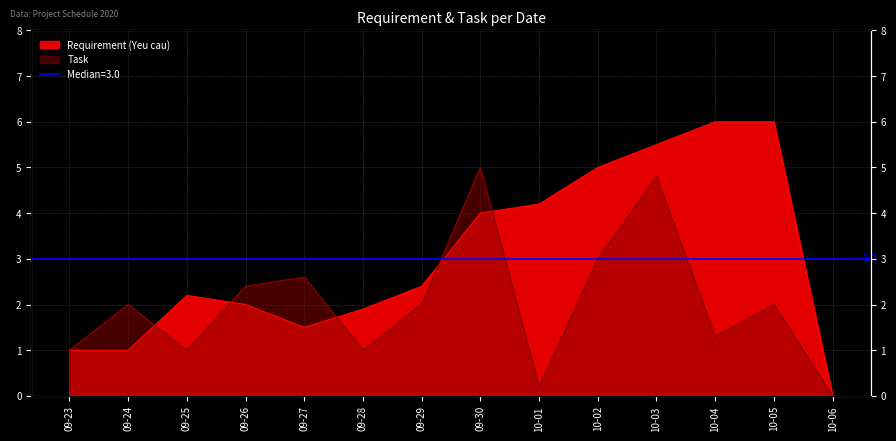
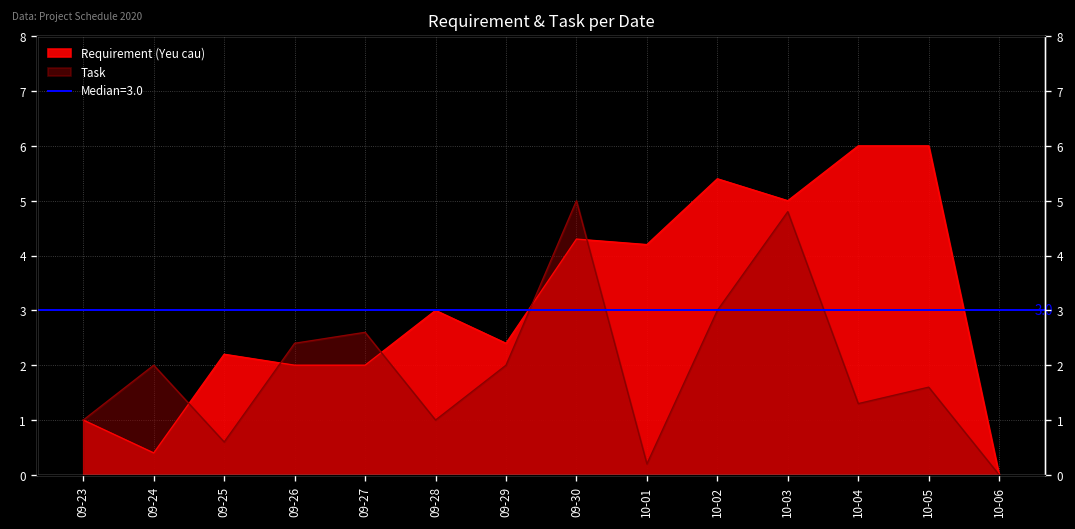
Requirement (Yeu cau), 09-24: 1.0 -> 0.4
Task, 09-25: 1.0 -> 0.6
Requirement (Yeu cau), 09-27: 1.5 -> 2.0
Requirement (Yeu cau), 09-28: 1.9 -> 3.0
Requirement (Yeu cau), 09-30: 4.0 -> 4.3
Requirement (Yeu cau), 10-02: 5.0 -> 5.4
Requirement (Yeu cau), 10-03: 5.5 -> 5.0
Task, 10-05: 2.0 -> 1.6
